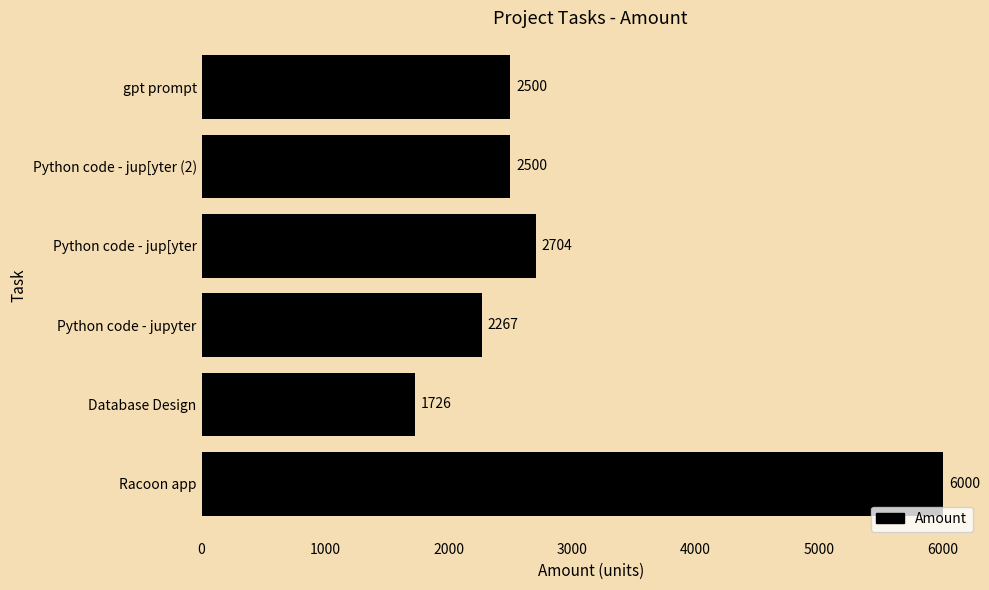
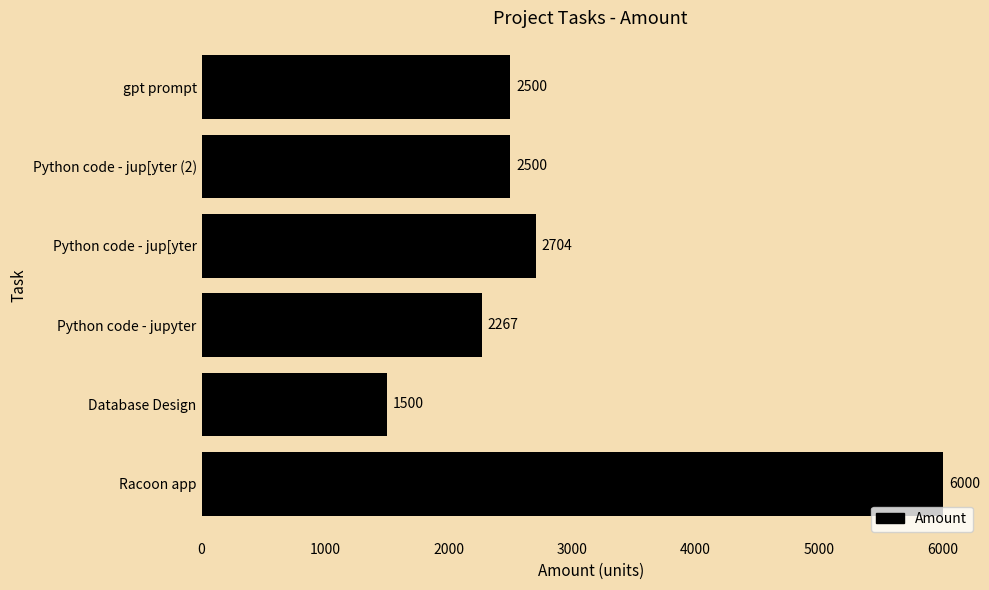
Database Design: 1726 -> 1500
